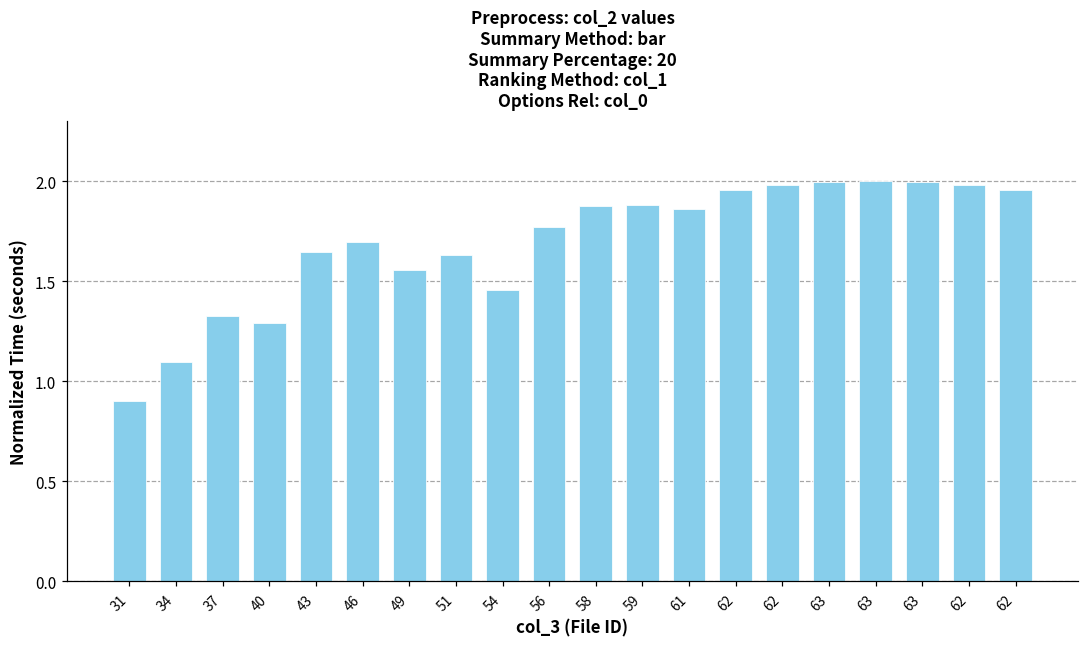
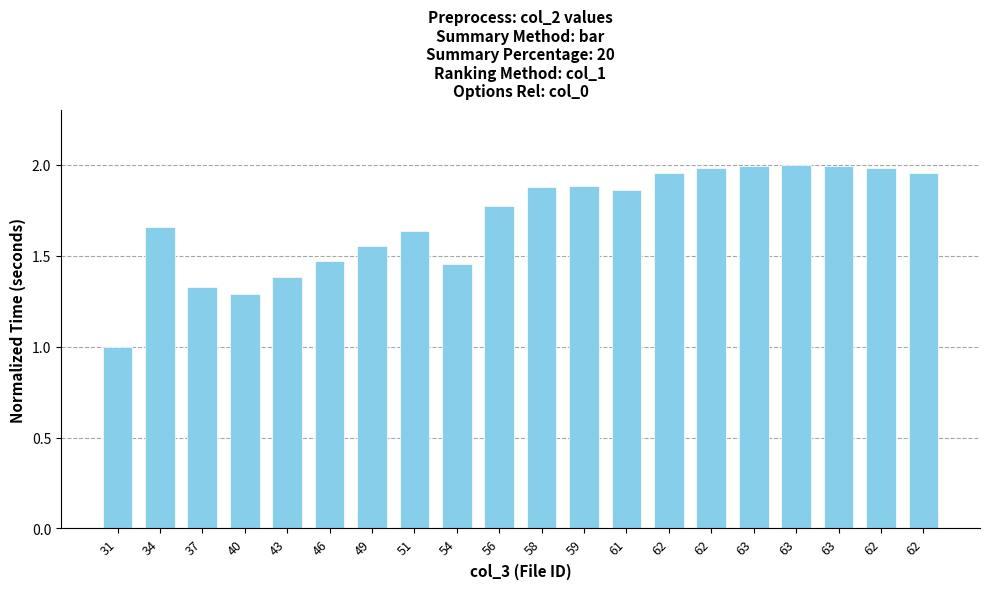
31: 0.9 -> 1.0
34: 1.10 -> 1.66
43: 1.65 -> 1.38
46: 1.70 -> 1.47
